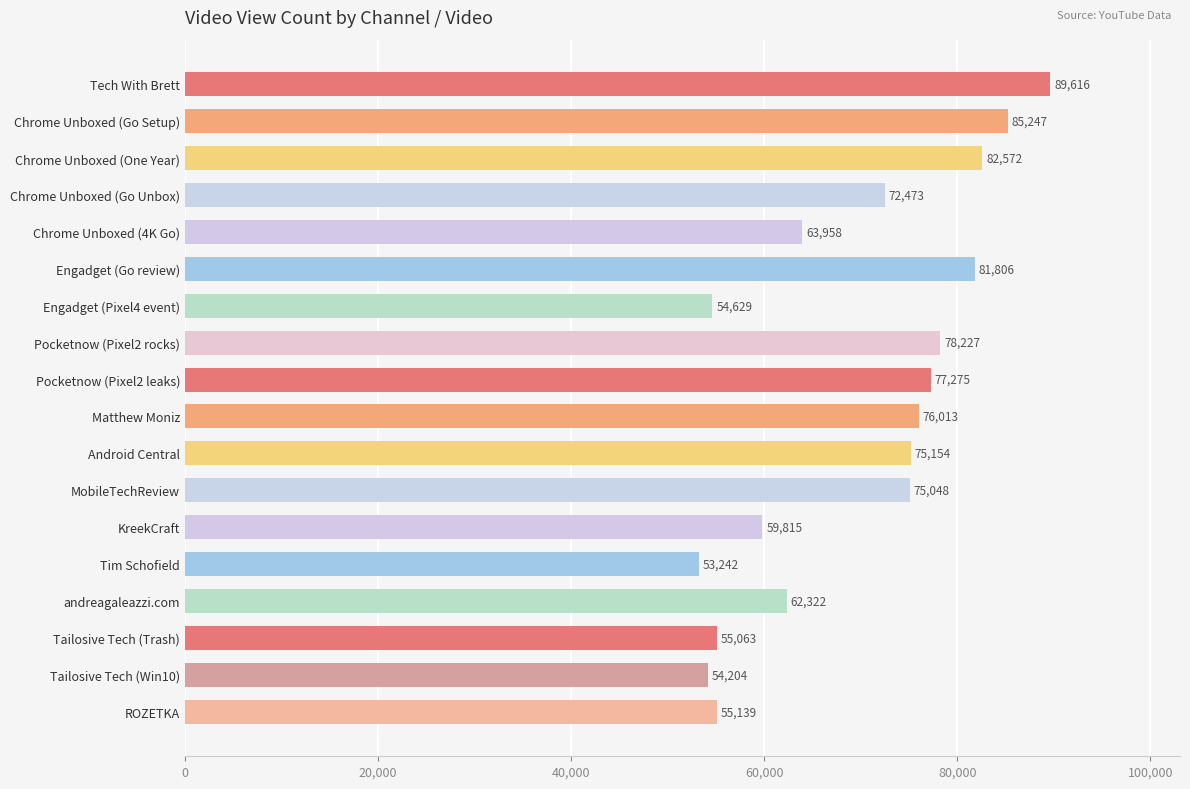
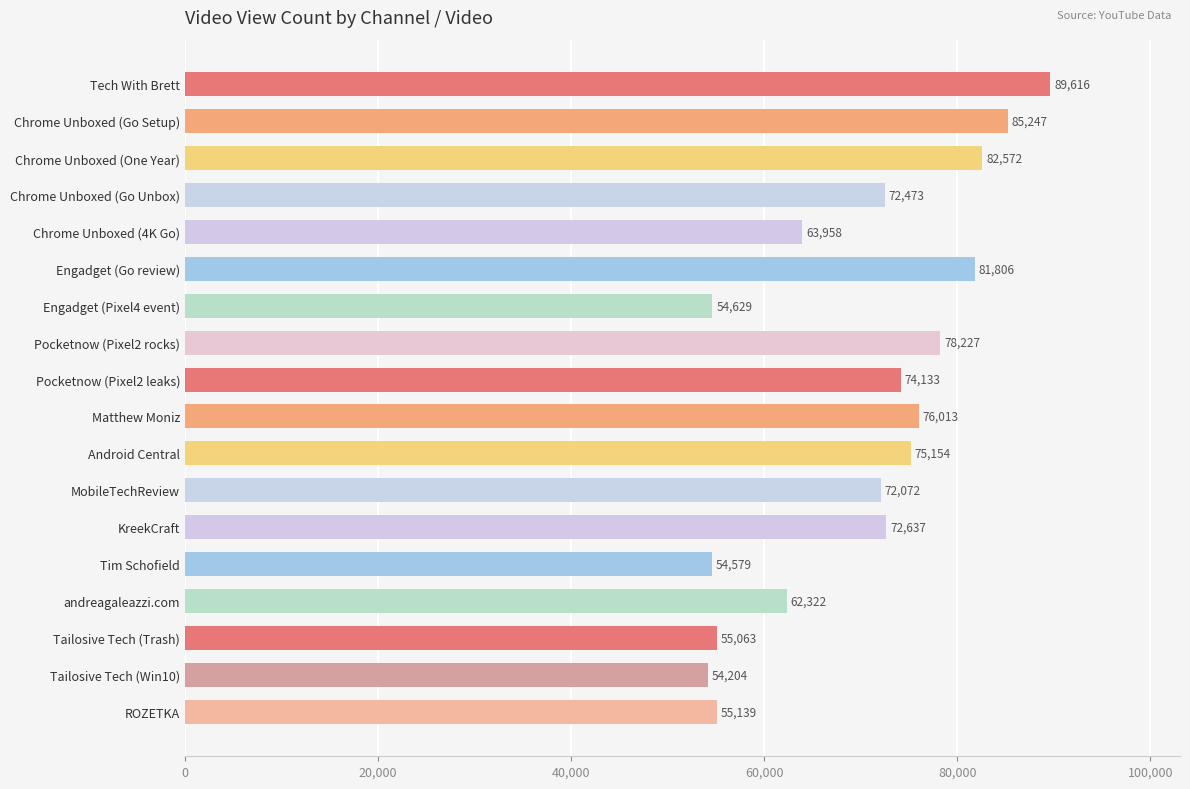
Pocketnow (Pixel2 leaks): 77,275 -> 74,133
MobileTechReview: 75,048 -> 72,072
KreekCraft: 59,815 -> 72,637
Tim Schofield: 53,242 -> 54,579
